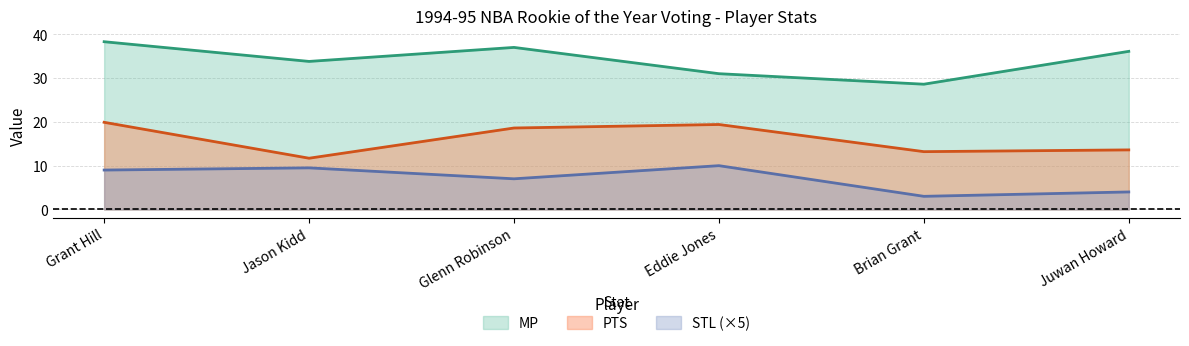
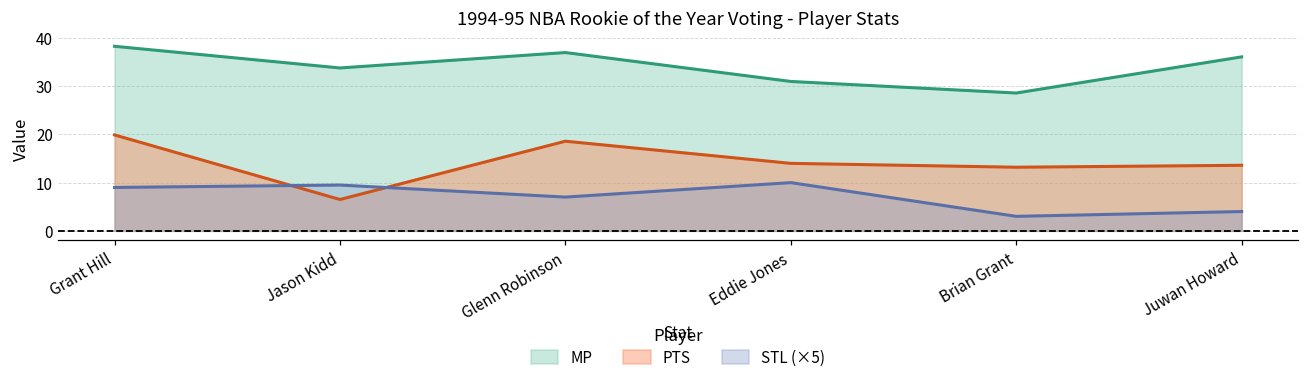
PTS, Jason Kidd: 12 -> 7
PTS, Eddie Jones: 19 -> 14
